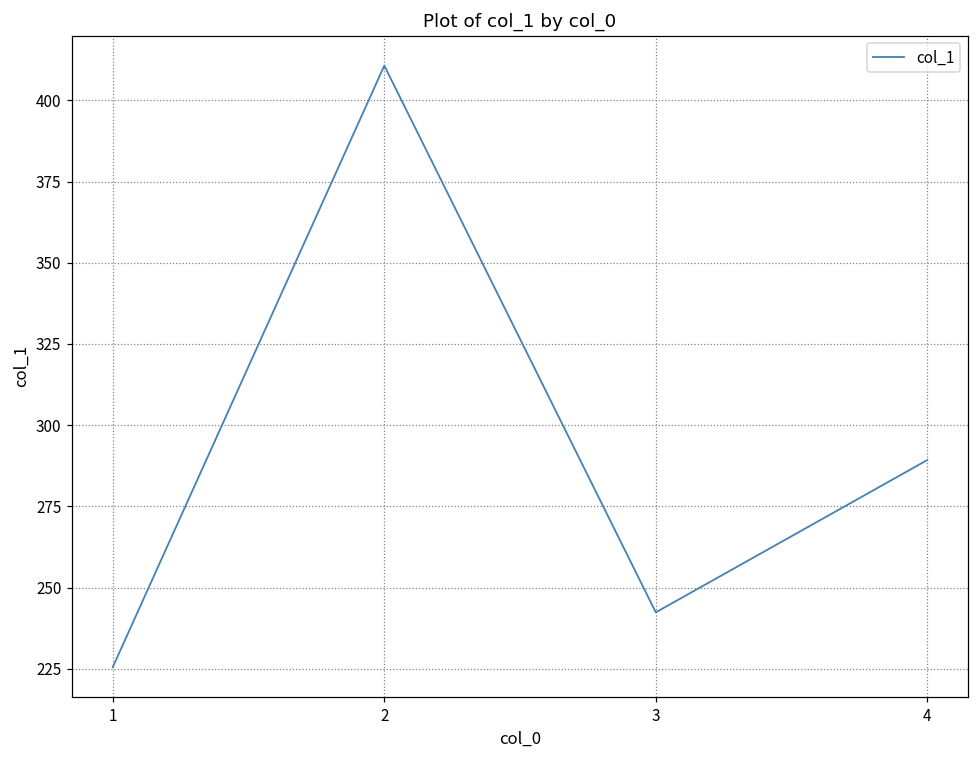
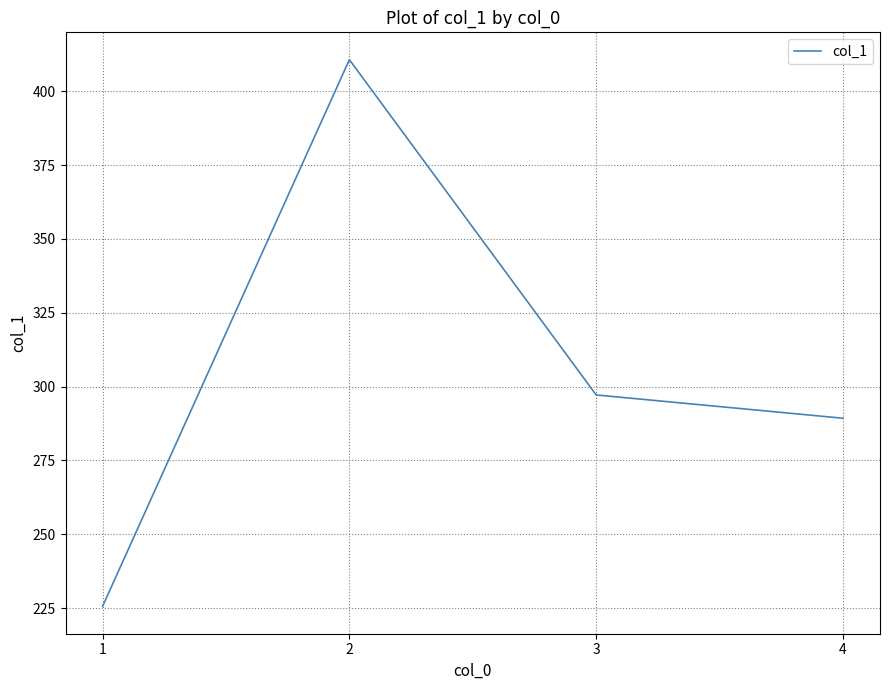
3: 242 -> 297
